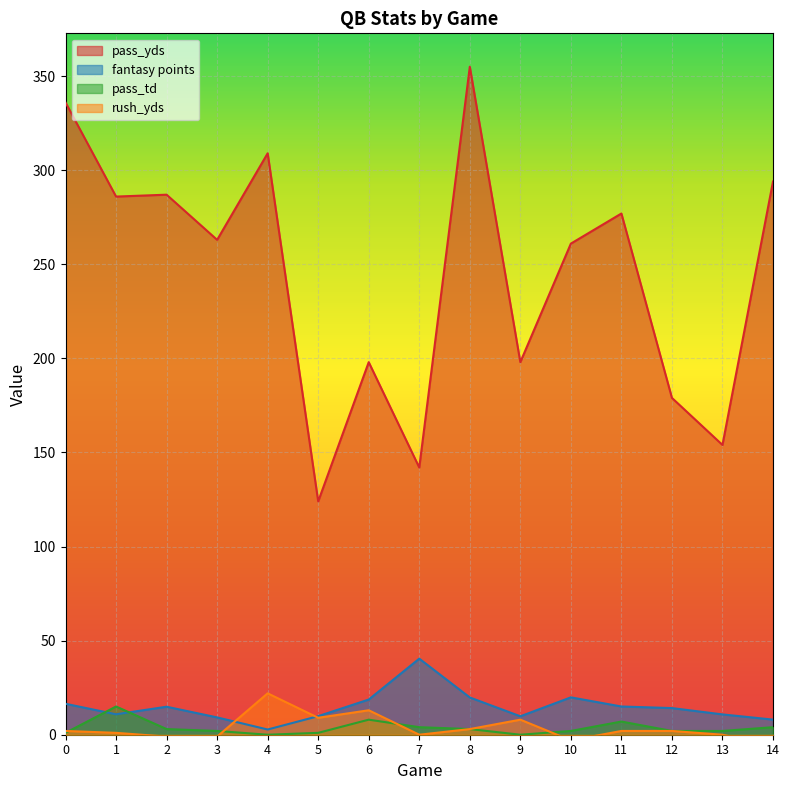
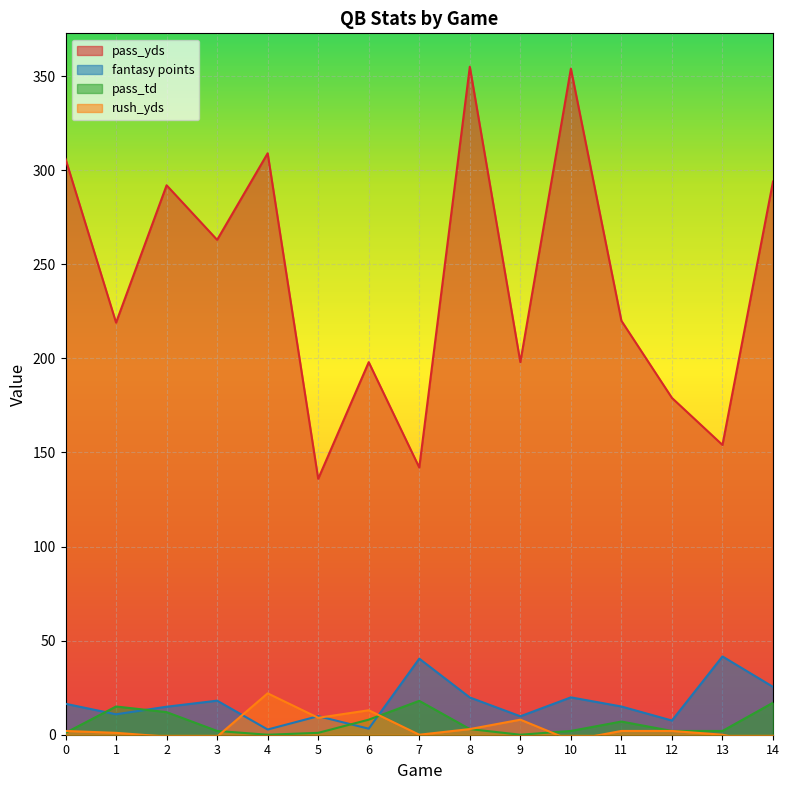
pass_yds, 0: 336 -> 306
pass_yds, 1: 286 -> 219
pass_yds, 2: 287 -> 292
pass_td, 2: 3 -> 12
fantasy points, 3: 9 -> 18
pass_yds, 5: 124 -> 136
fantasy points, 6: 19 -> 3
pass_td, 7: 4 -> 18
pass_yds, 10: 261 -> 354
pass_yds, 11: 277 -> 220
fantasy points, 12: 14 -> 8
fantasy points, 13: 11 -> 42
fantasy points, 14: 8 -> 25
pass_td, 14: 4 -> 17
